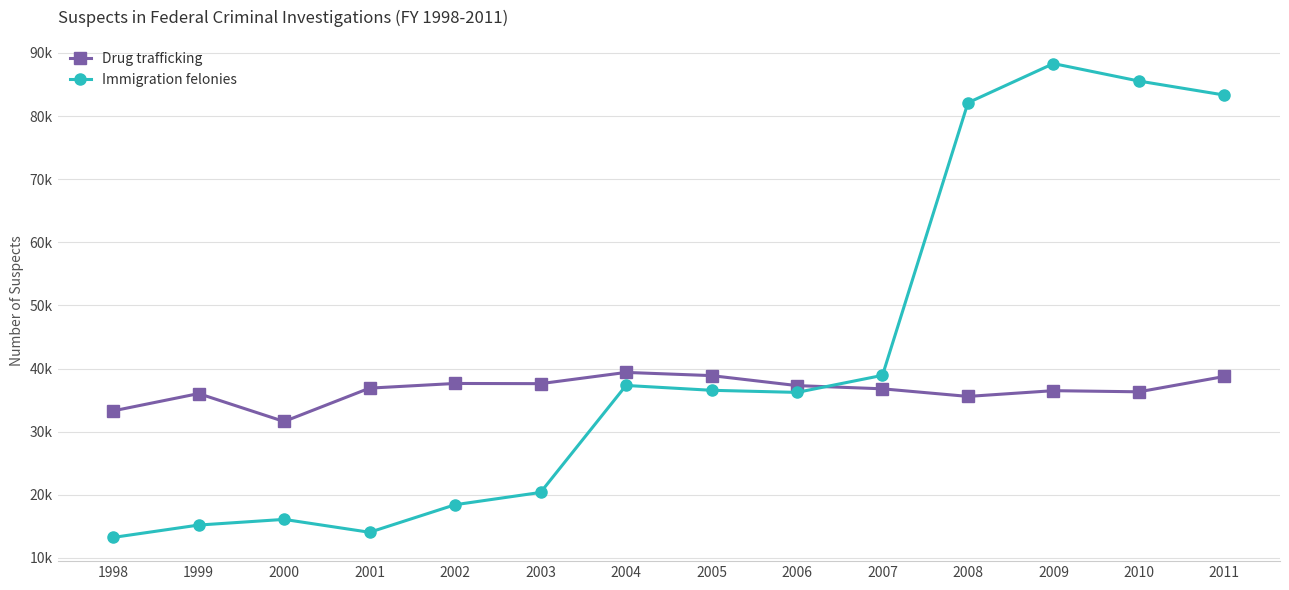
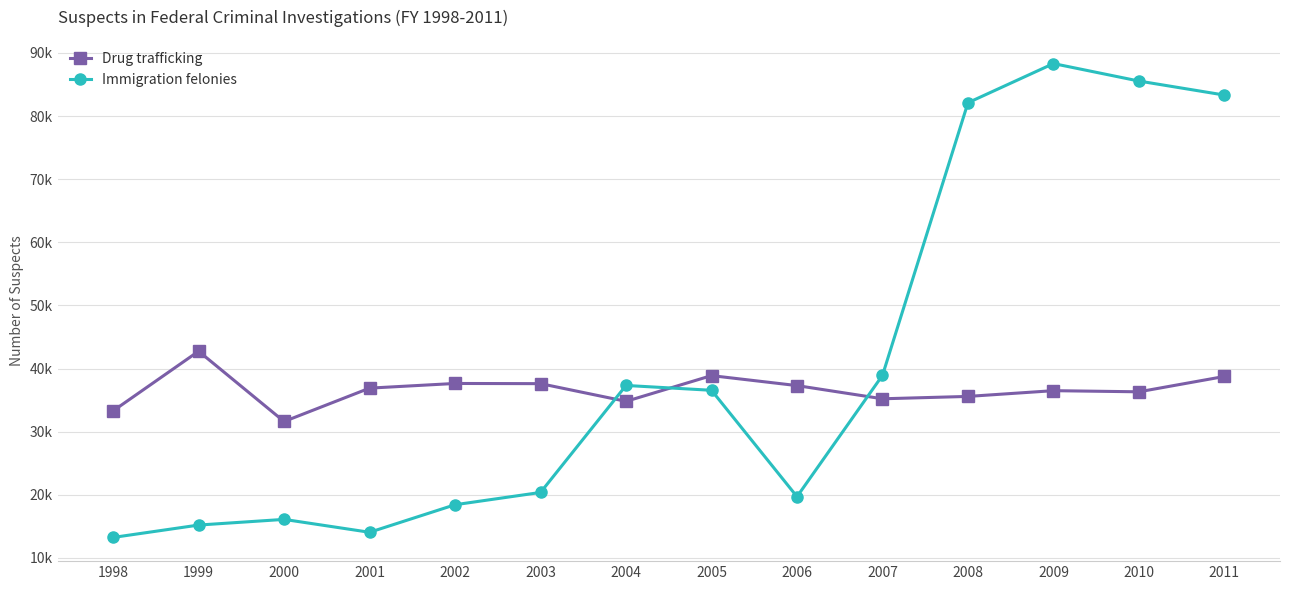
Drug trafficking, 1999: 36000 -> 43000
Drug trafficking, 2004: 39000 -> 35000
Immigration felonies, 2006: 36000 -> 20000
Drug trafficking, 2007: 37000 -> 35000
